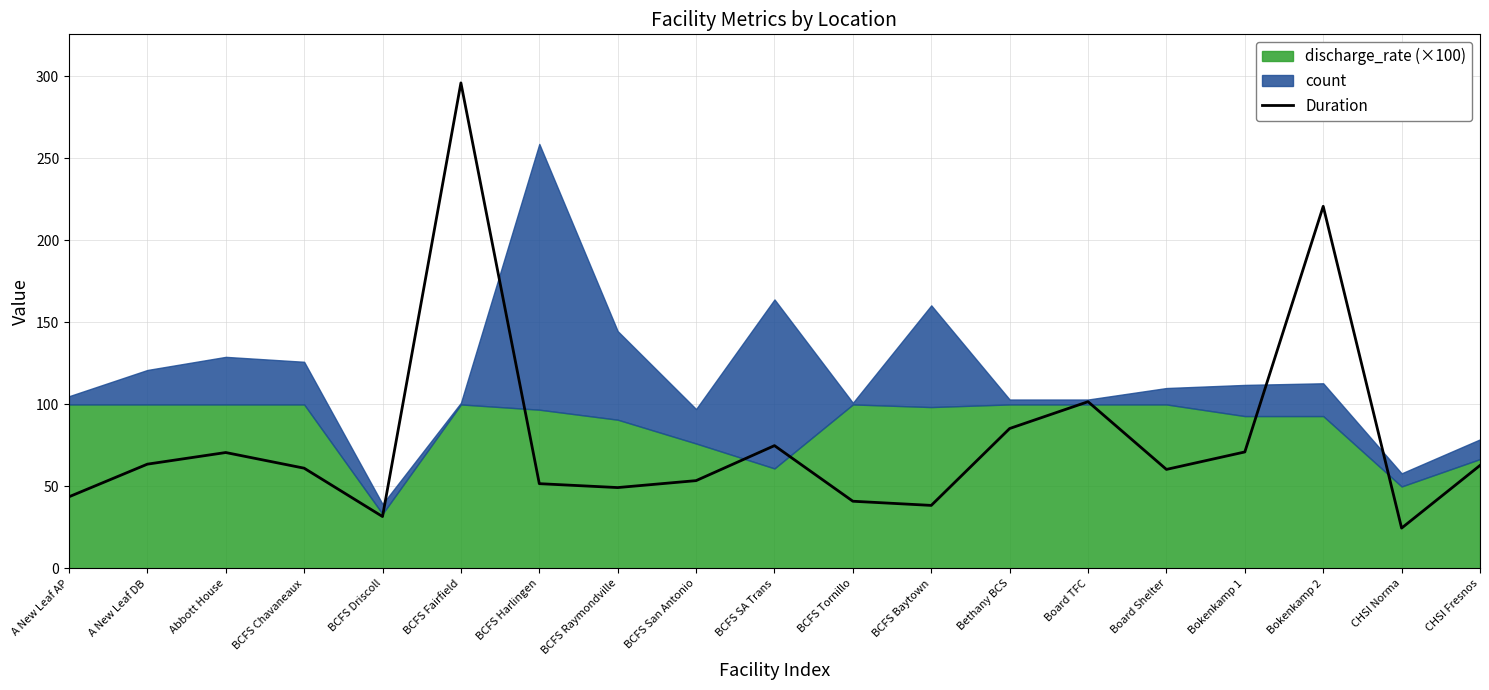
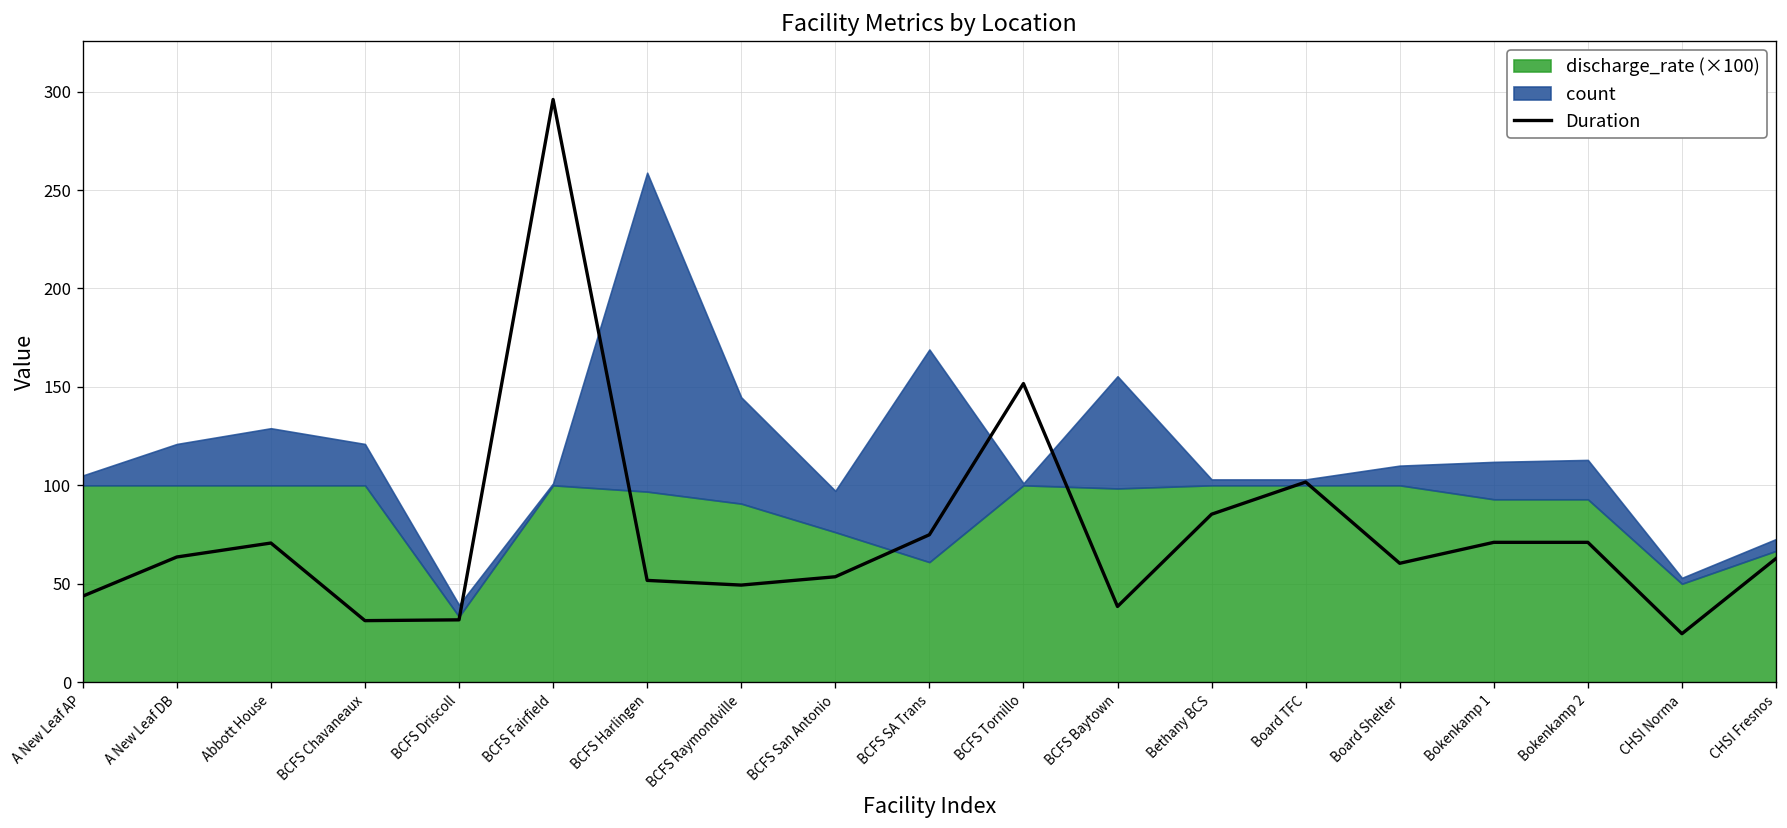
Duration, BCFS Chavaneaux: 61 -> 31
count, BCFS Chavaneaux: 26 -> 21
count, BCFS SA Trans: 103 -> 108
Duration, BCFS Tornillo: 41 -> 152
count, BCFS Baytown: 62 -> 57
Duration, Bokenkamp 2: 221 -> 71
count, CHSI Norma: 8 -> 3
count, CHSI Fresnos: 12 -> 6
